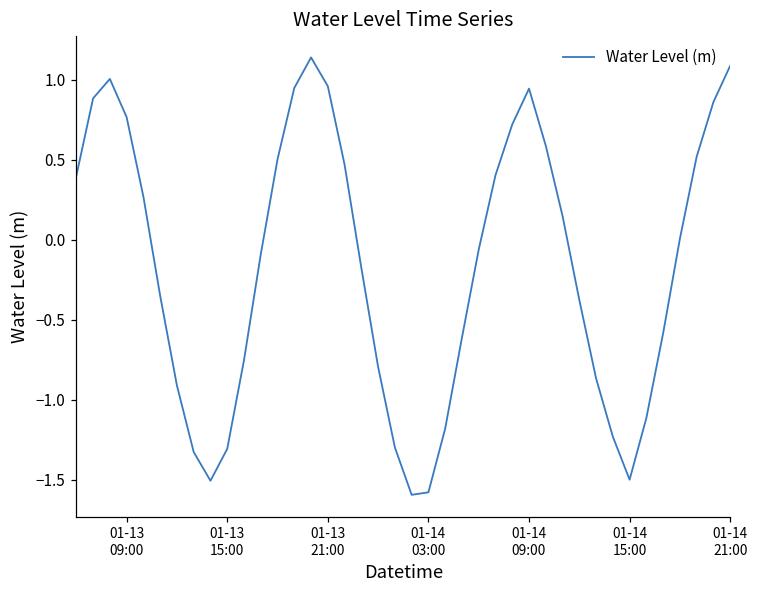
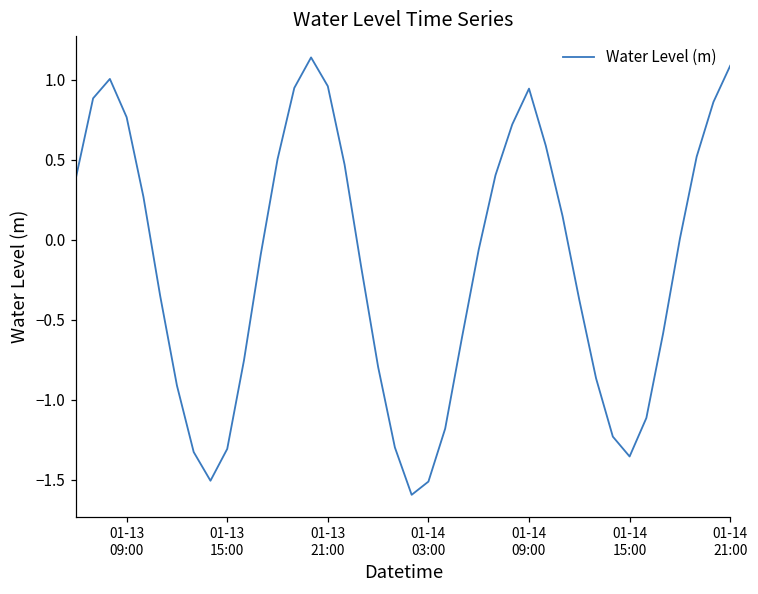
01-14 03:00: -1.58 -> -1.51
01-14 15:00: -1.50 -> -1.35
